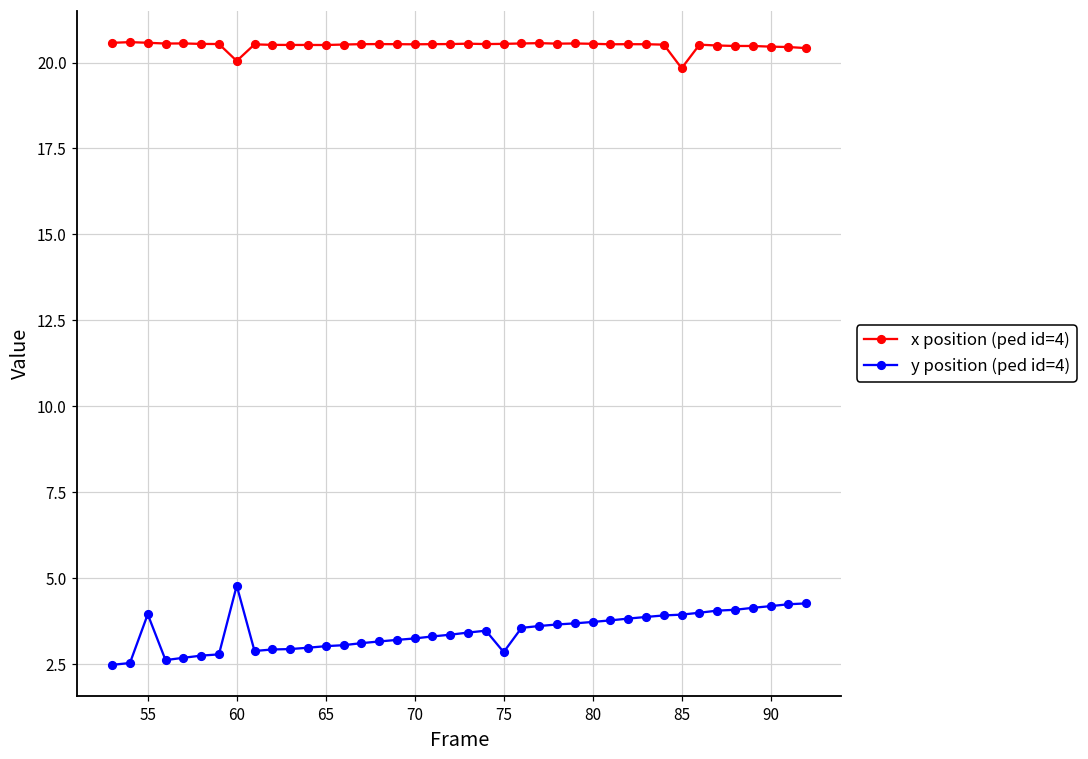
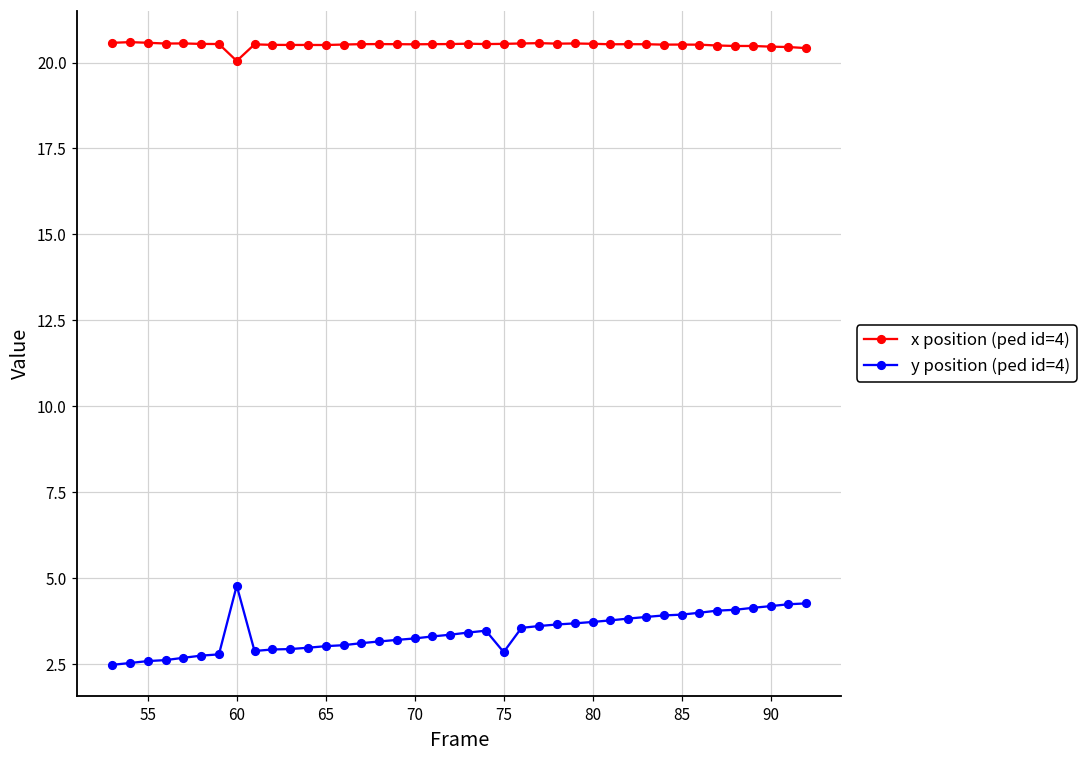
y position (ped id=4), 55: 3.9 -> 2.6
x position (ped id=4), 85: 19.8 -> 20.5
